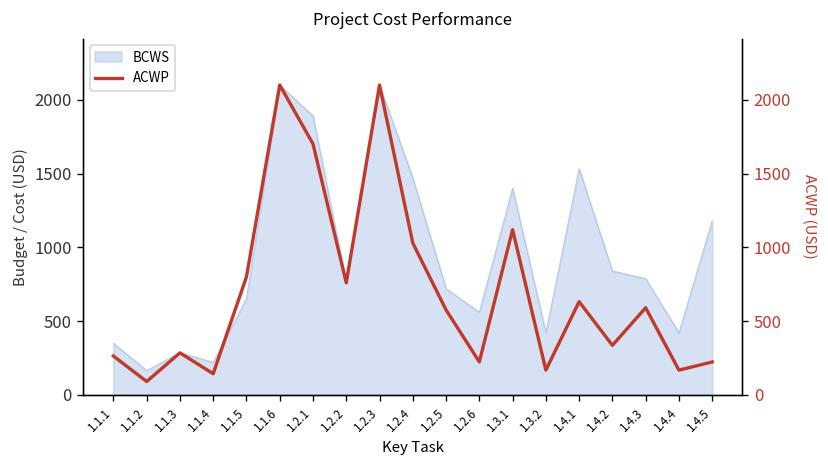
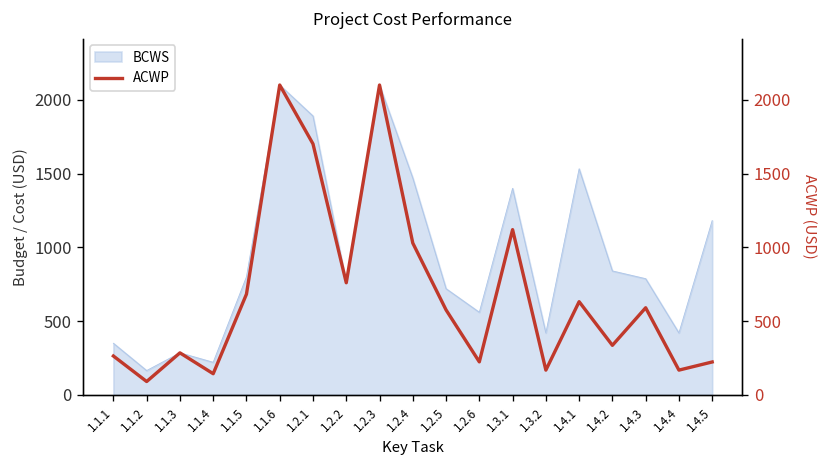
BCWS, 1.1.5: 650 -> 800
ACWP, 1.1.5: 800 -> 680
